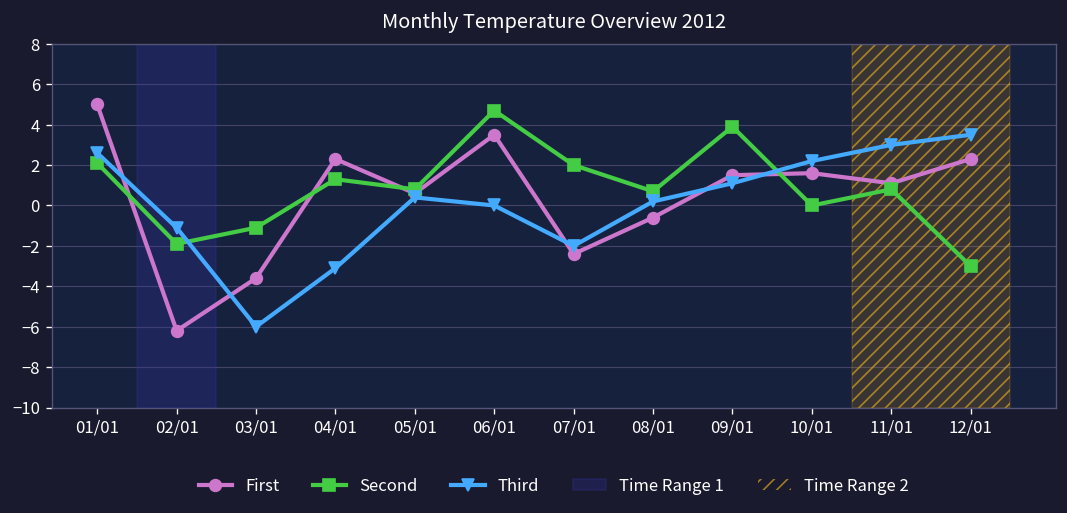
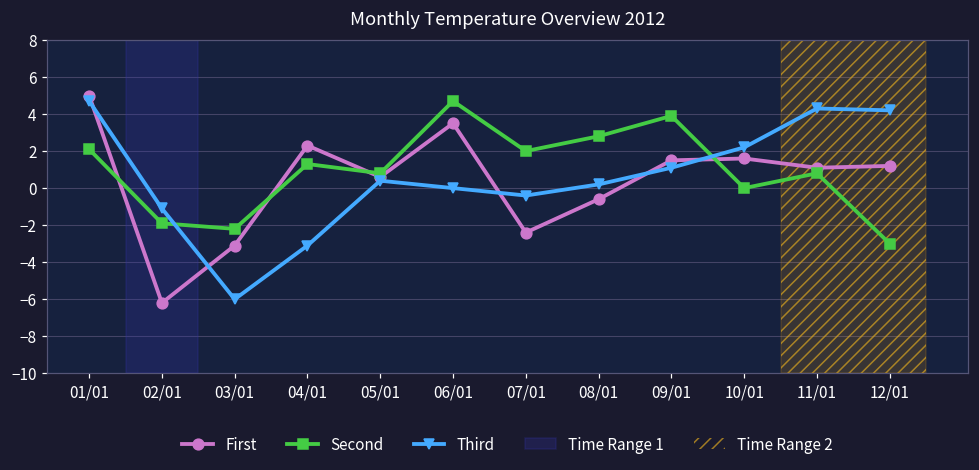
Third, 01/01: 2.6 -> 4.7
First, 03/01: -3.6 -> -3.1
Second, 03/01: -1.1 -> -2.2
Third, 07/01: -2.0 -> -0.4
Second, 08/01: 0.7 -> 2.8
Third, 11/01: 3.0 -> 4.3
First, 12/01: 2.3 -> 1.2
Third, 12/01: 3.5 -> 4.2
